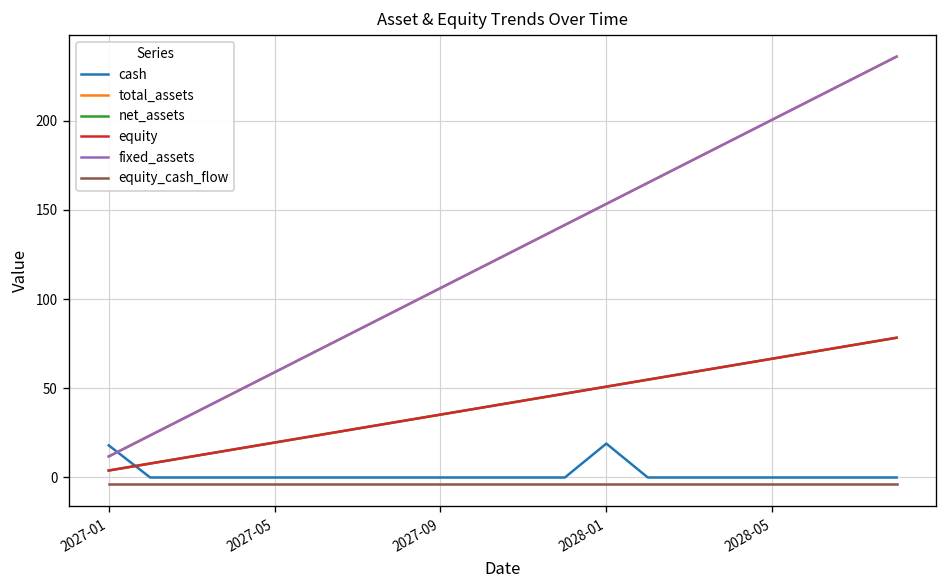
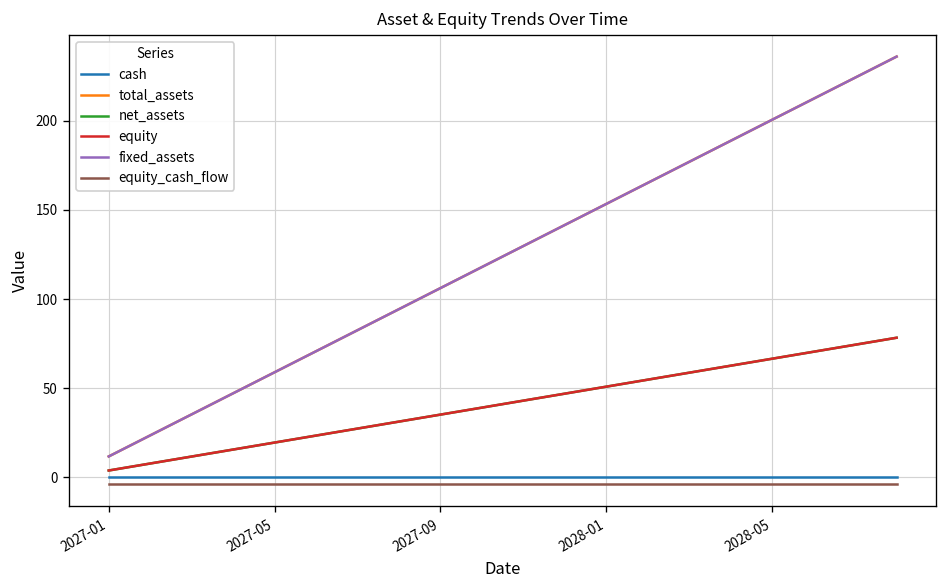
cash, 2027-01: 18 -> 0
cash, 2028-01: 19 -> 0
